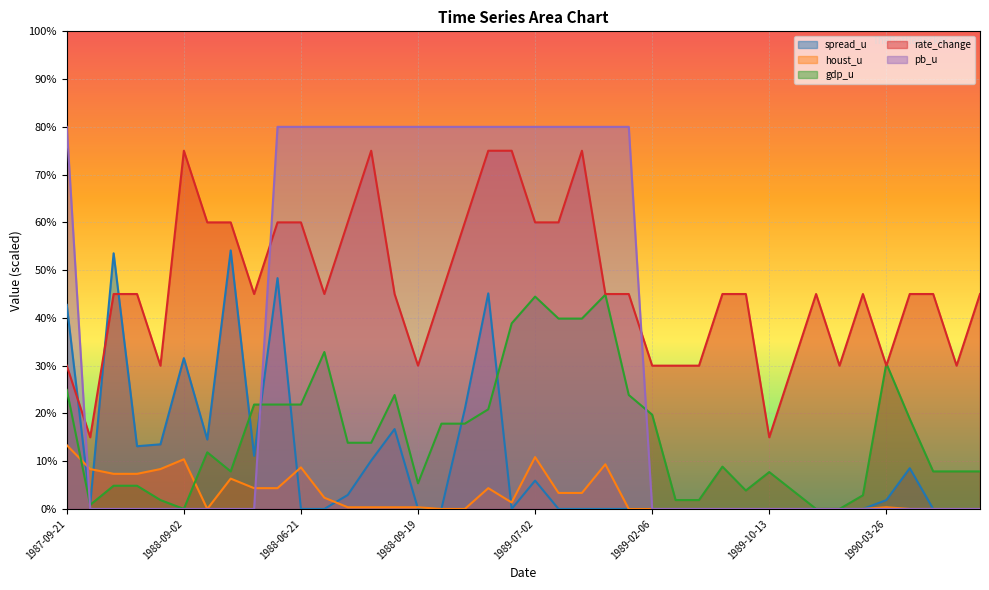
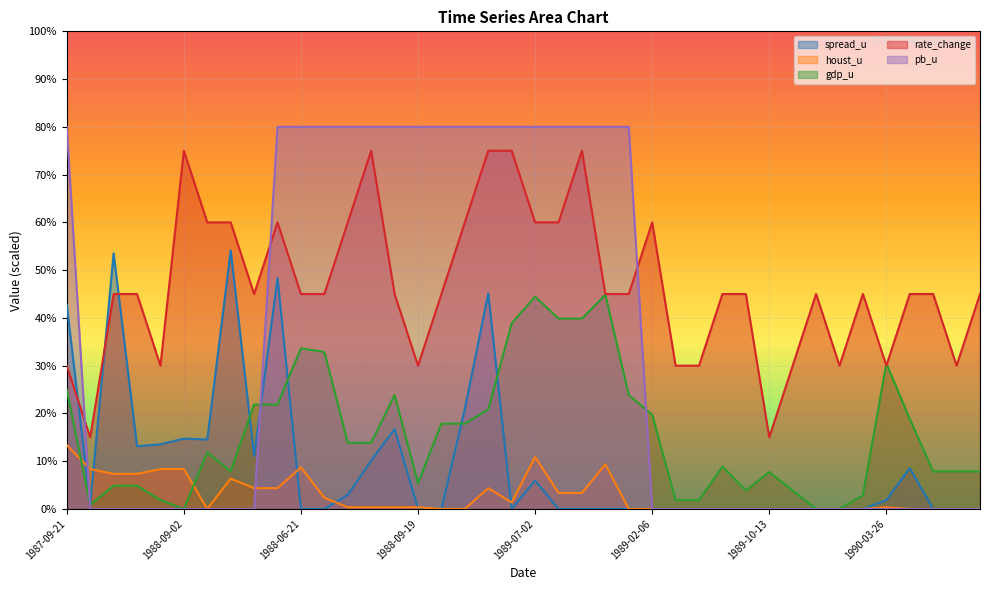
spread_u, 1988-09-02: 32% -> 15%
houst_u, 1988-09-02: 10% -> 8%
gdp_u, 1988-06-21: 22% -> 34%
rate_change, 1988-06-21: 60% -> 45%
rate_change, 1989-02-06: 30% -> 60%
